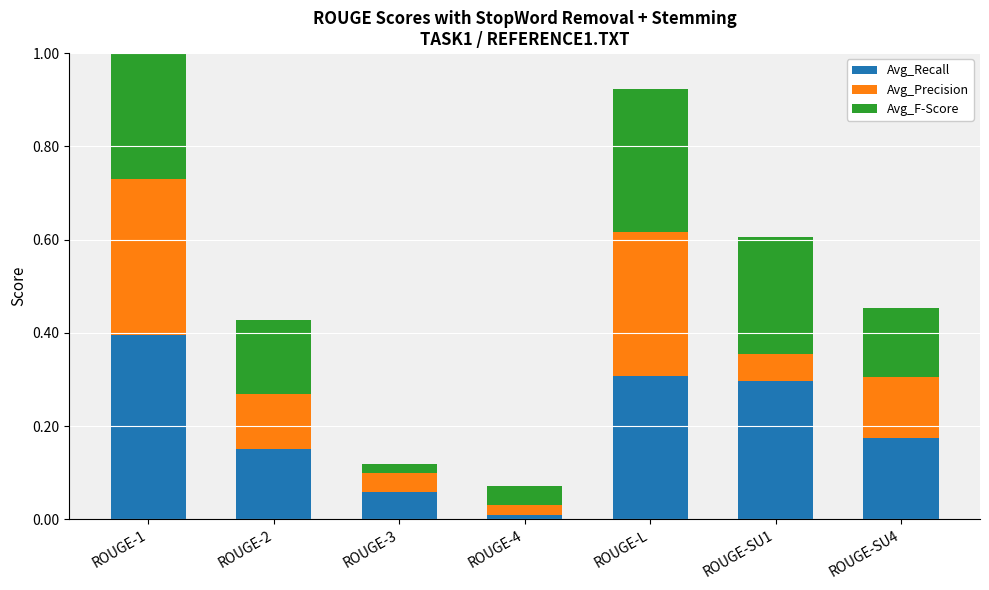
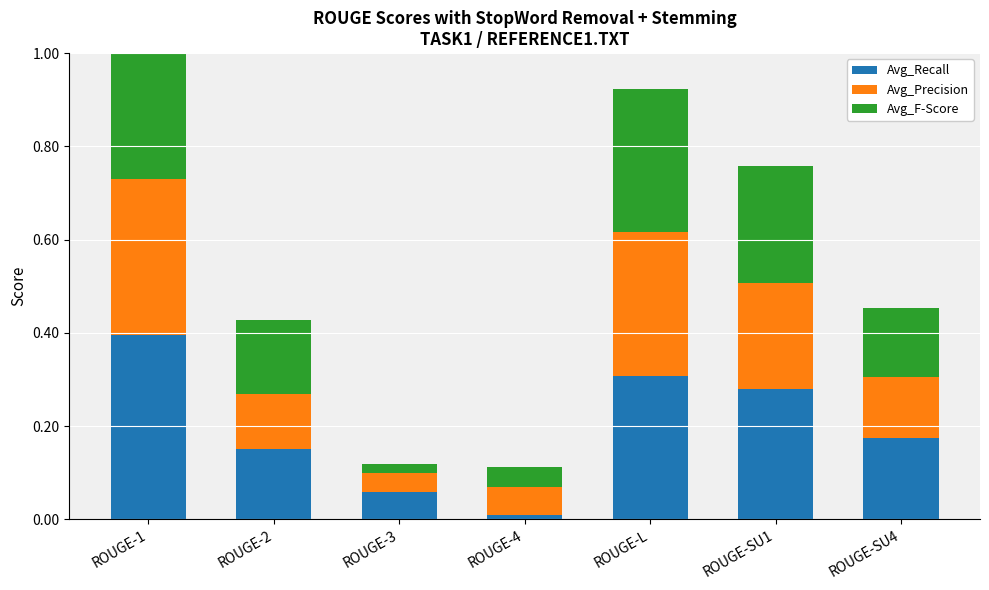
Avg_Precision, ROUGE-4: 0.02 -> 0.06
Avg_Recall, ROUGE-SU1: 0.30 -> 0.28
Avg_Precision, ROUGE-SU1: 0.06 -> 0.23
